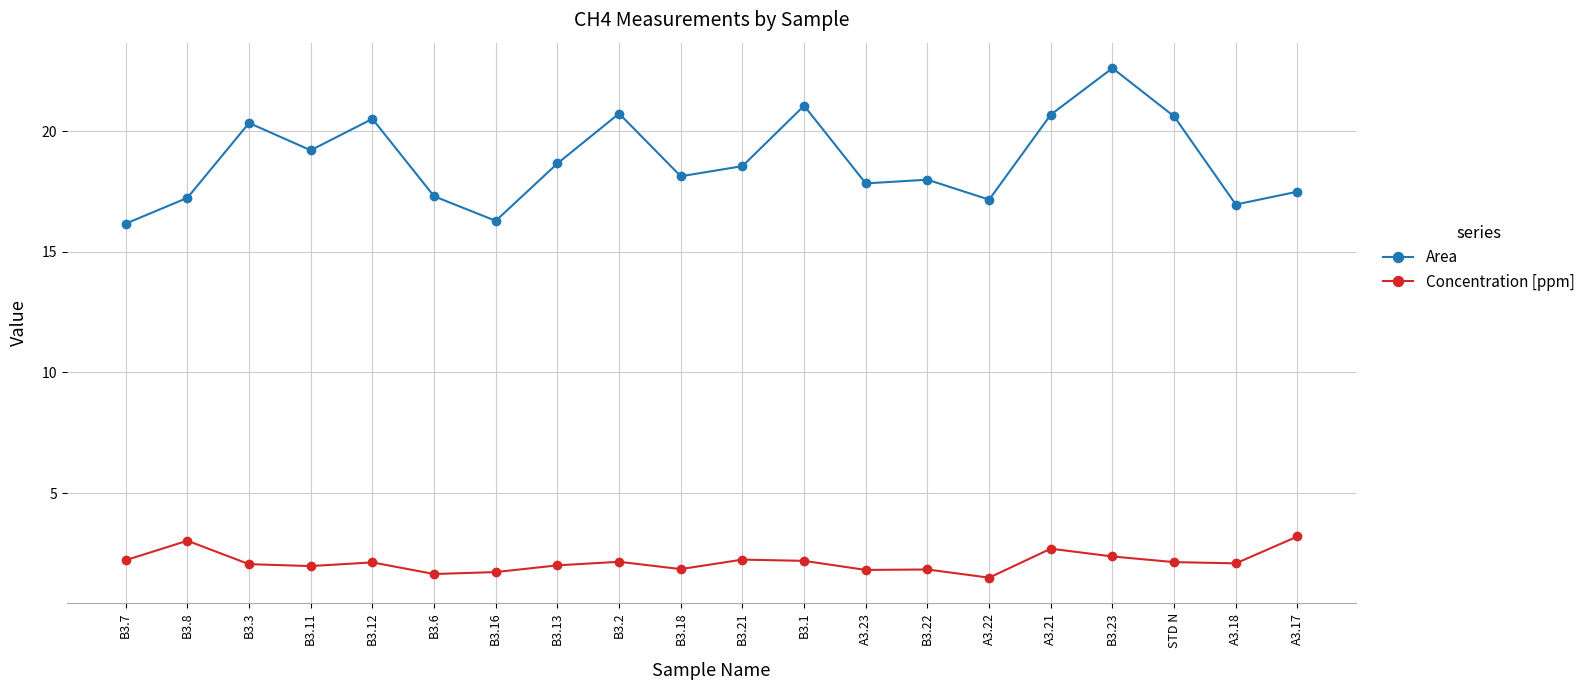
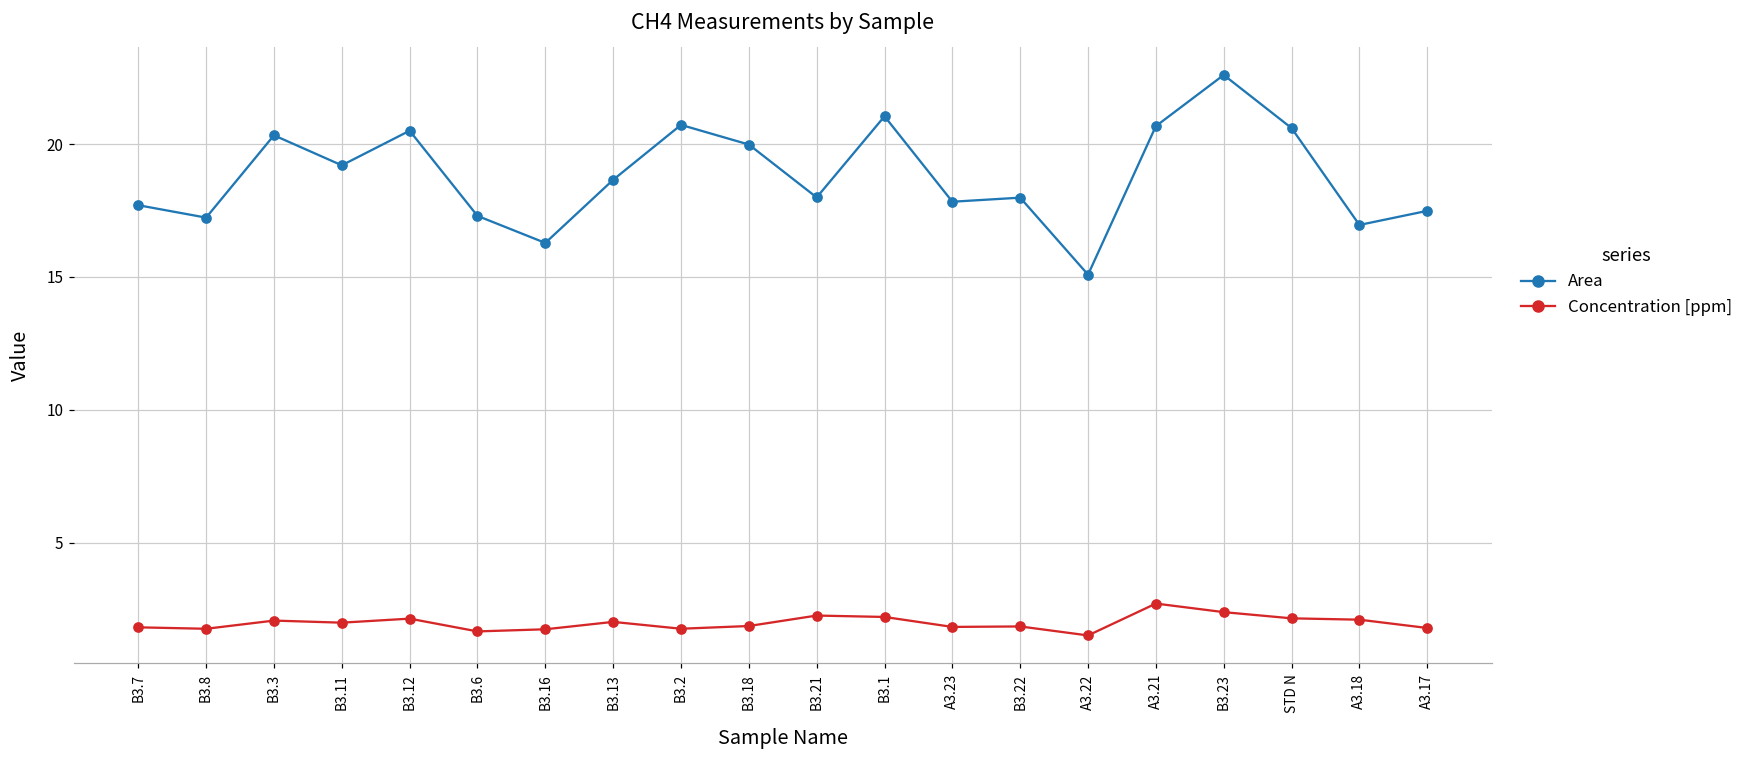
Area, B3.7: 16.2 -> 17.7
Concentration [ppm], B3.7: 2.2 -> 1.8
Concentration [ppm], B3.8: 3.0 -> 1.8
Concentration [ppm], B3.2: 2.2 -> 1.8
Area, B3.18: 18.1 -> 20.0
Area, B3.21: 18.5 -> 18.0
Area, A3.22: 17.2 -> 15.1
Concentration [ppm], A3.17: 3.2 -> 1.8
